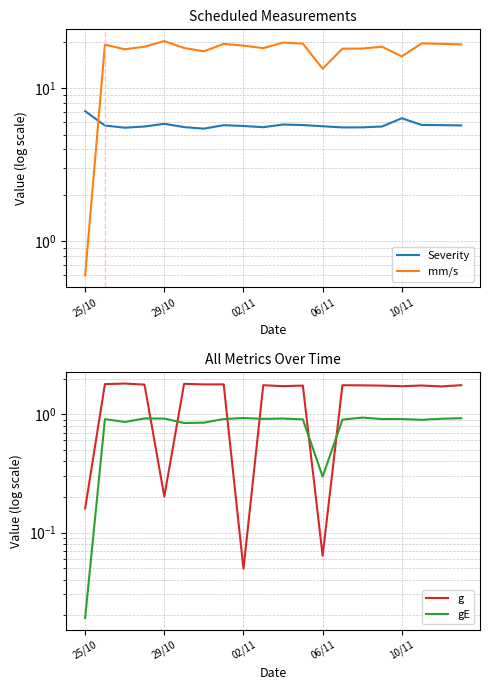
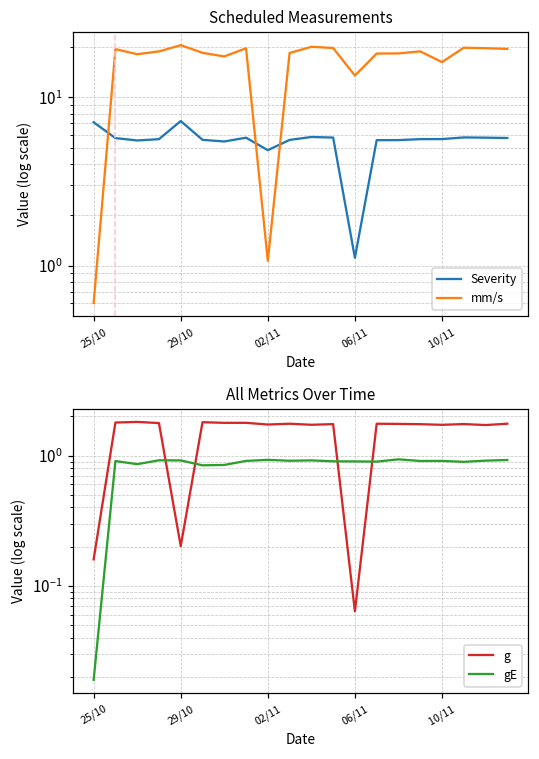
Scheduled Measurements, Severity, 29/10: 5.9 -> 7
Scheduled Measurements, Severity, 02/11: 5.7 -> 4.9
Scheduled Measurements, mm/s, 02/11: 19 -> 1.1
Scheduled Measurements, Severity, 06/11: 5.7 -> 1.1
Scheduled Measurements, Severity, 10/11: 6.4 -> 5.6
All Metrics Over Time, g, 02/11: 0.049 -> 1.7
All Metrics Over Time, gE, 06/11: 0.30 -> 0.9
